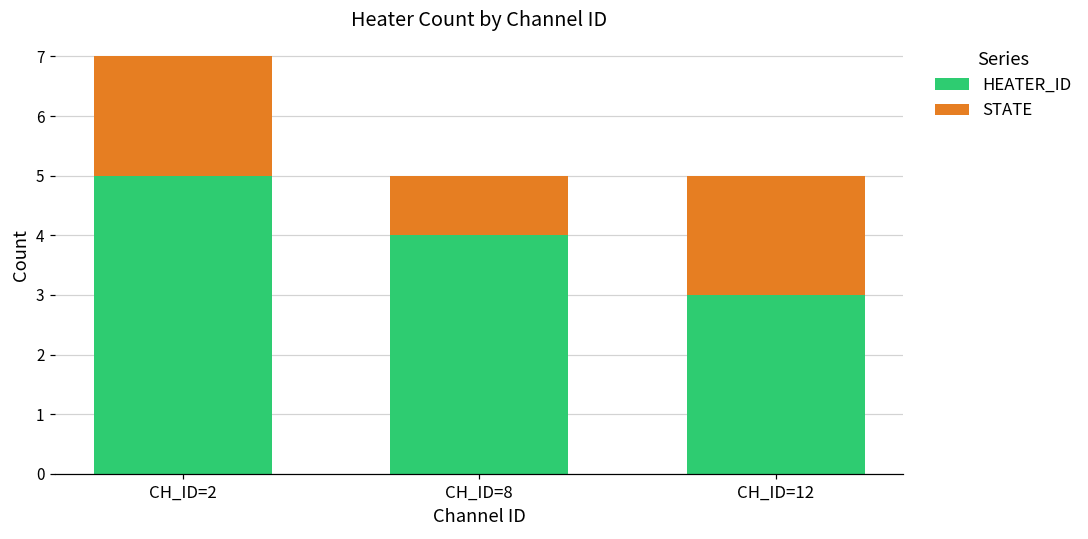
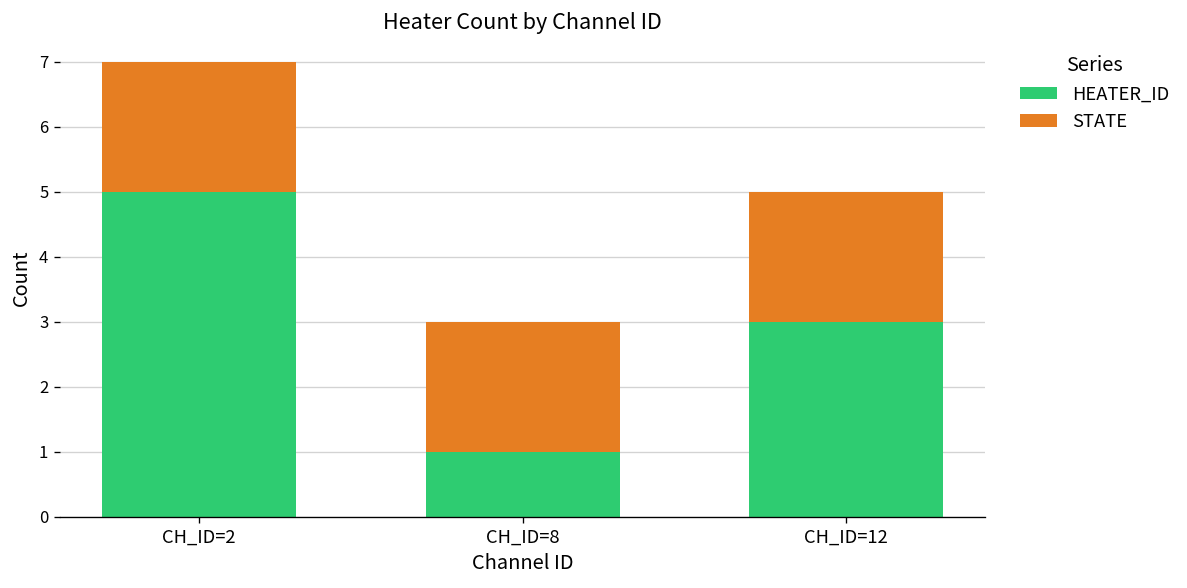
HEATER_ID, CH_ID=8: 4 -> 1
STATE, CH_ID=8: 1 -> 2
